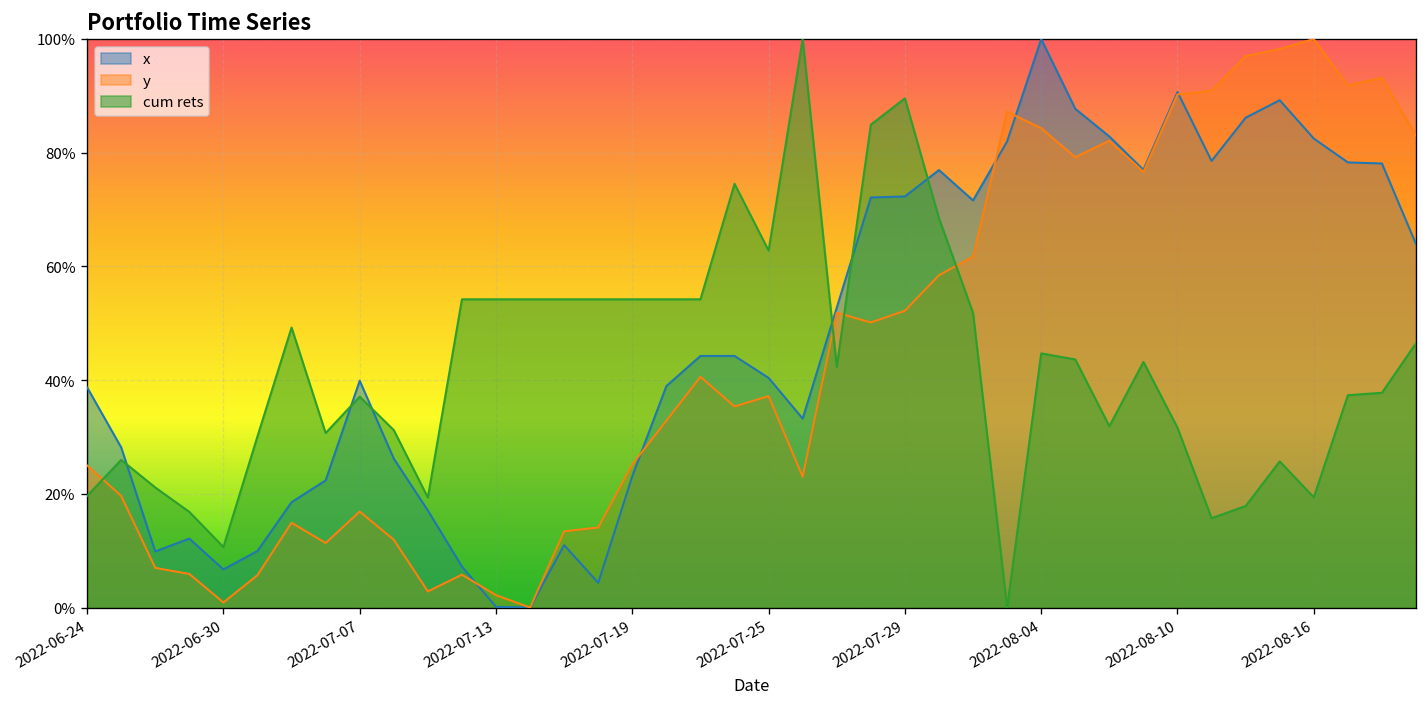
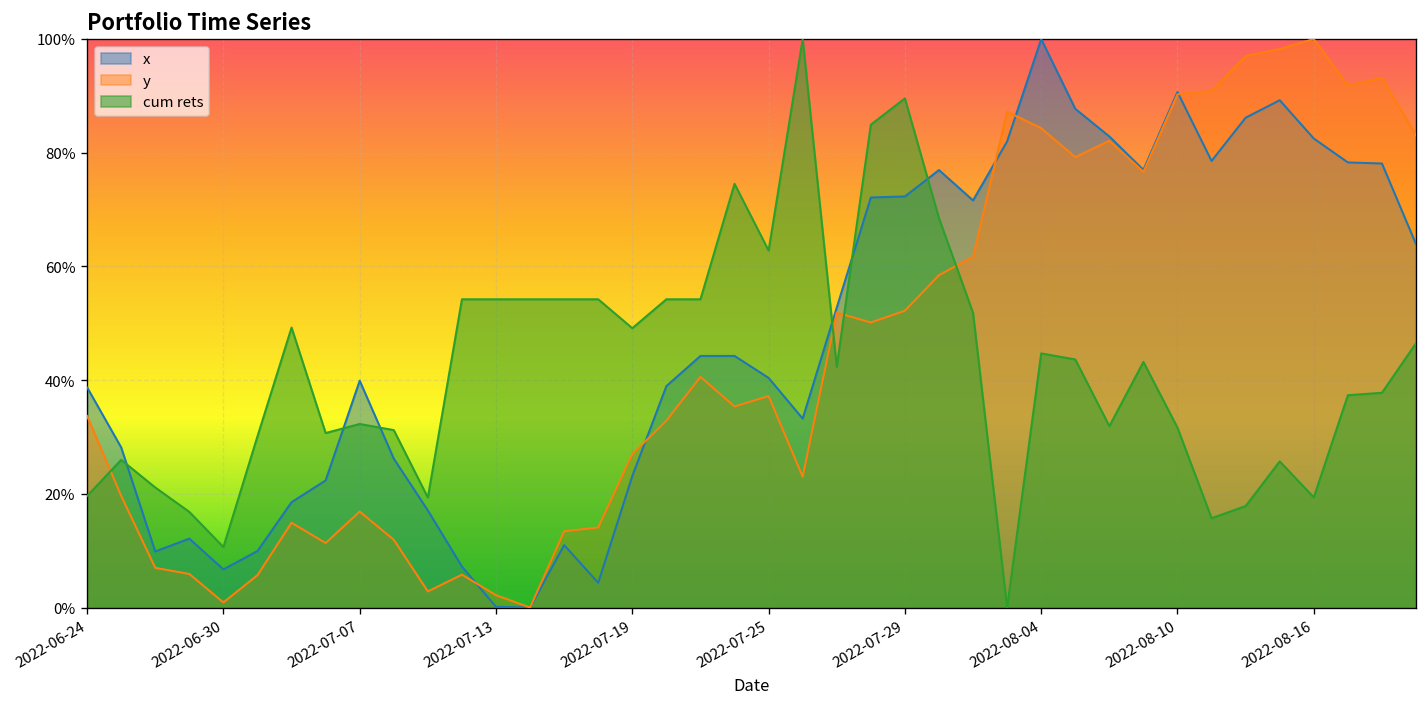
y, 2022-06-24: 25% -> 34%
cum rets, 2022-07-07: 37% -> 32%
y, 2022-07-19: 25% -> 27%
cum rets, 2022-07-19: 54% -> 49%
